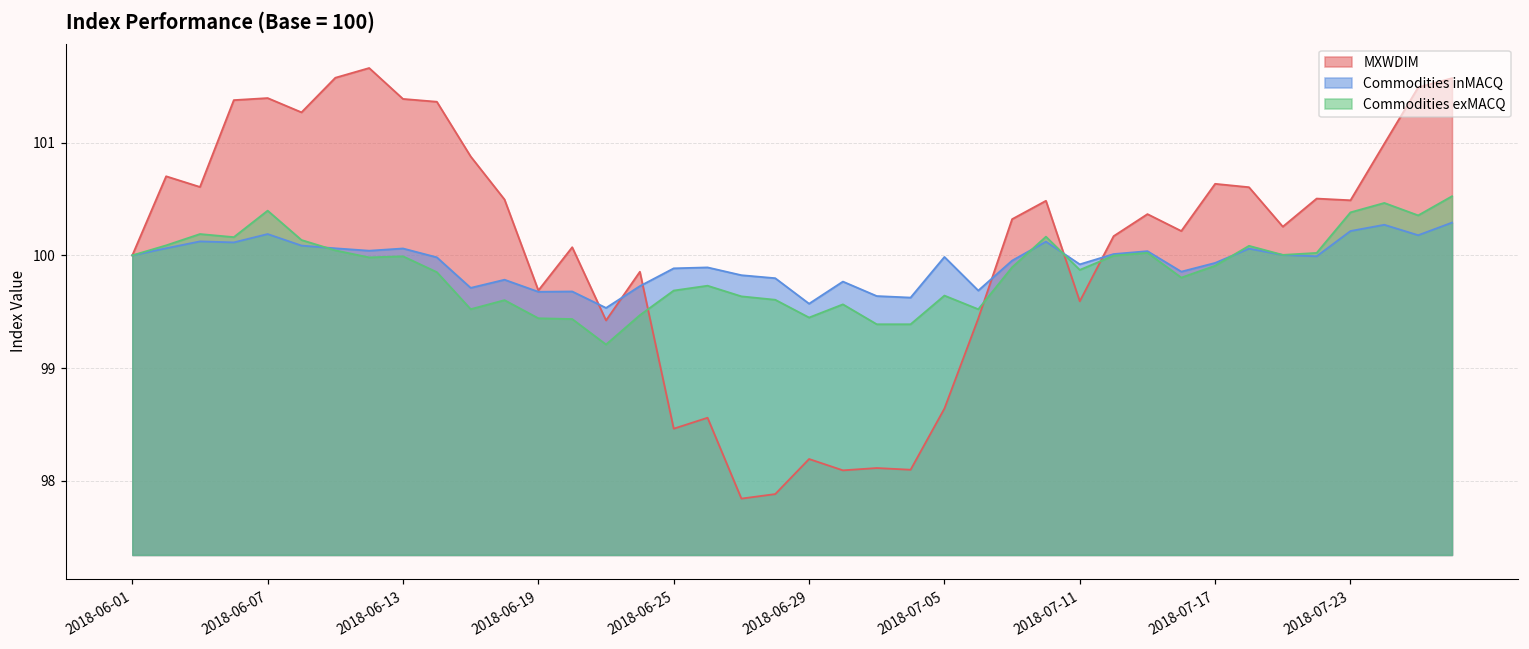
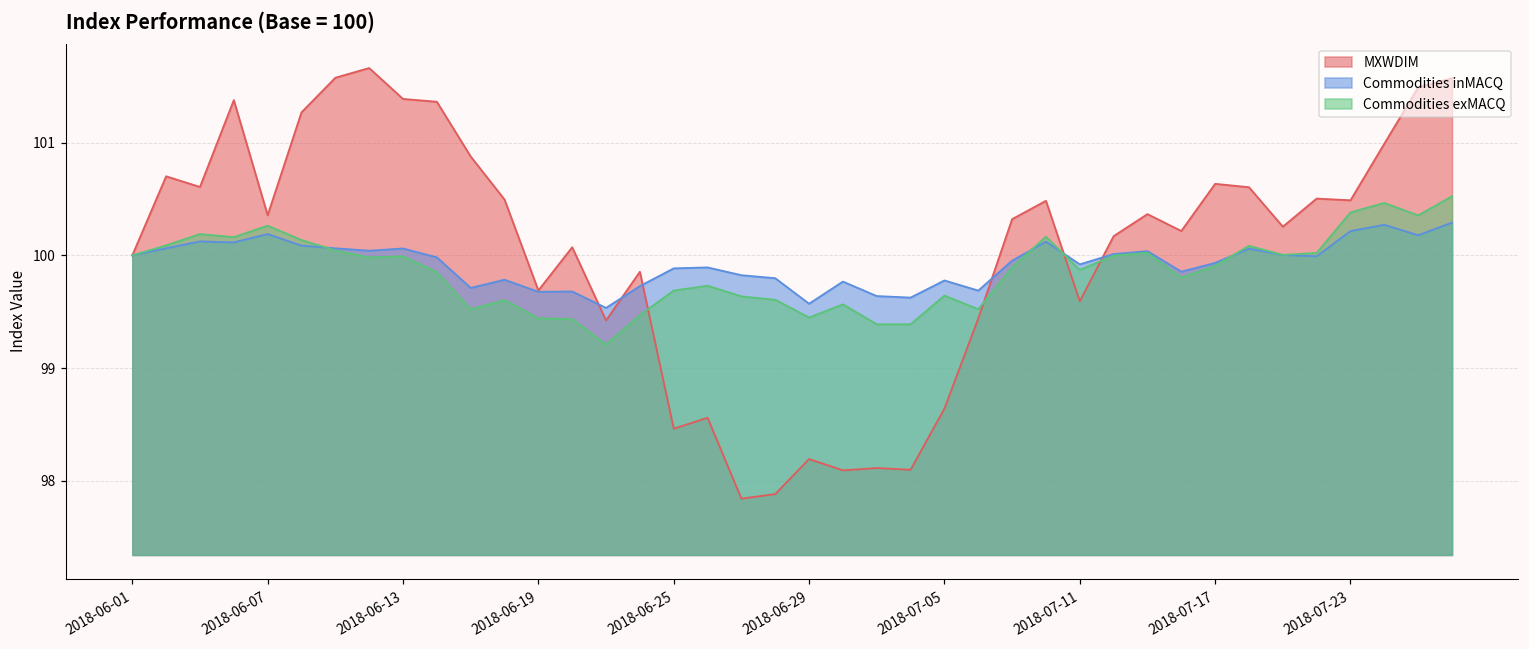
MXWDIM, 2018-06-07: 101.40 -> 100.36
Commodities exMACQ, 2018-06-07: 100.40 -> 100.26
Commodities inMACQ, 2018-07-05: 99.99 -> 99.78
